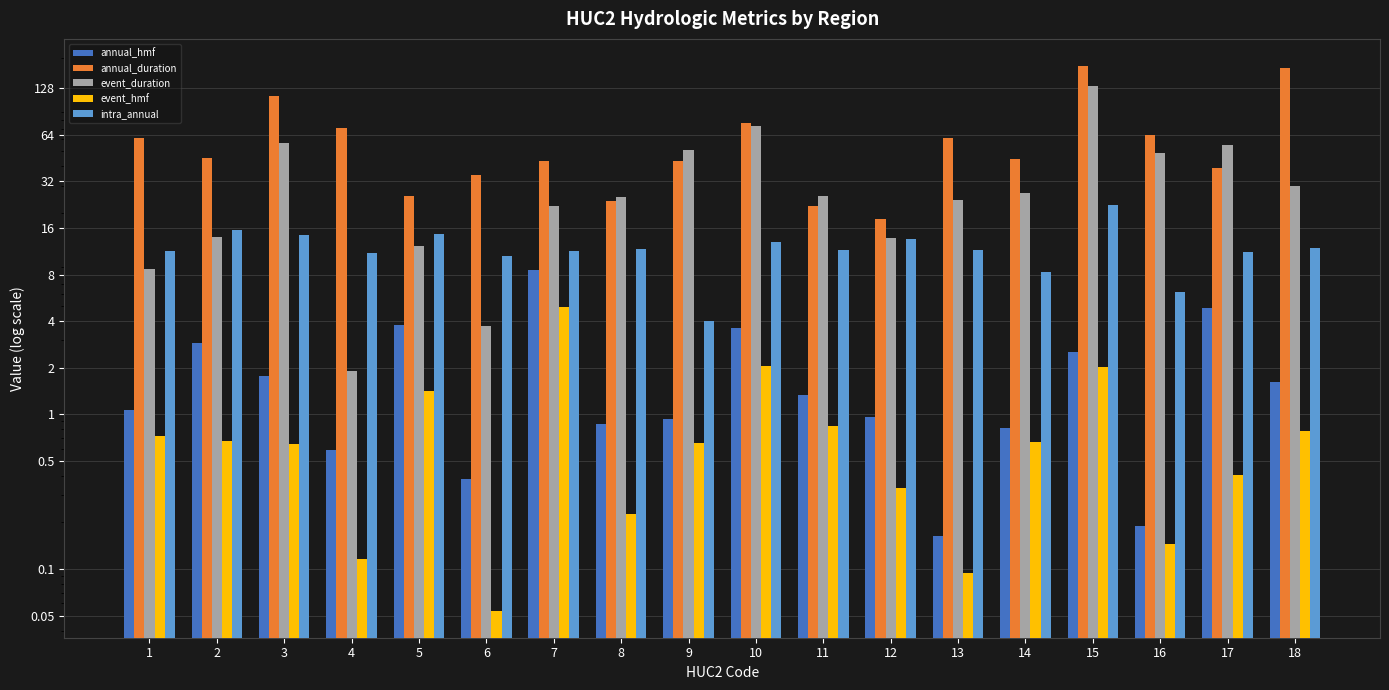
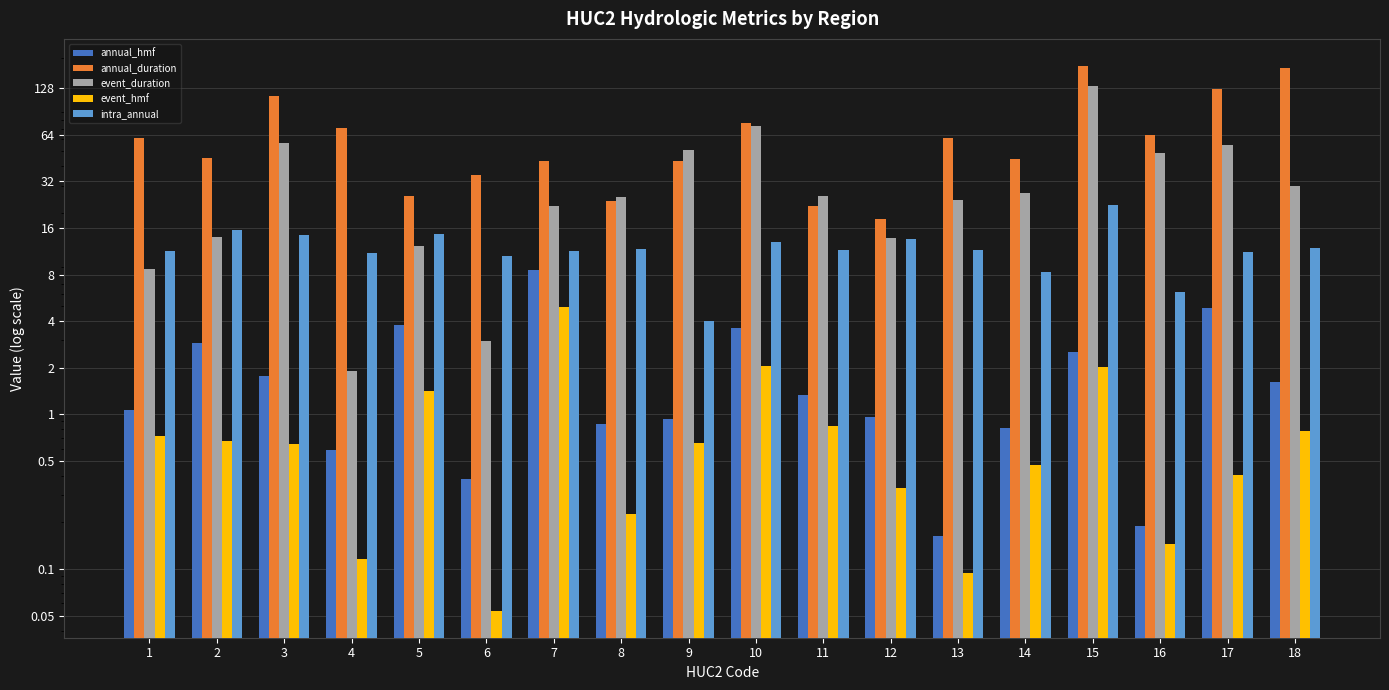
event_duration, 6: 3.7 -> 3.0
event_hmf, 14: 0.66 -> 0.47
annual_duration, 17: 39 -> 130
